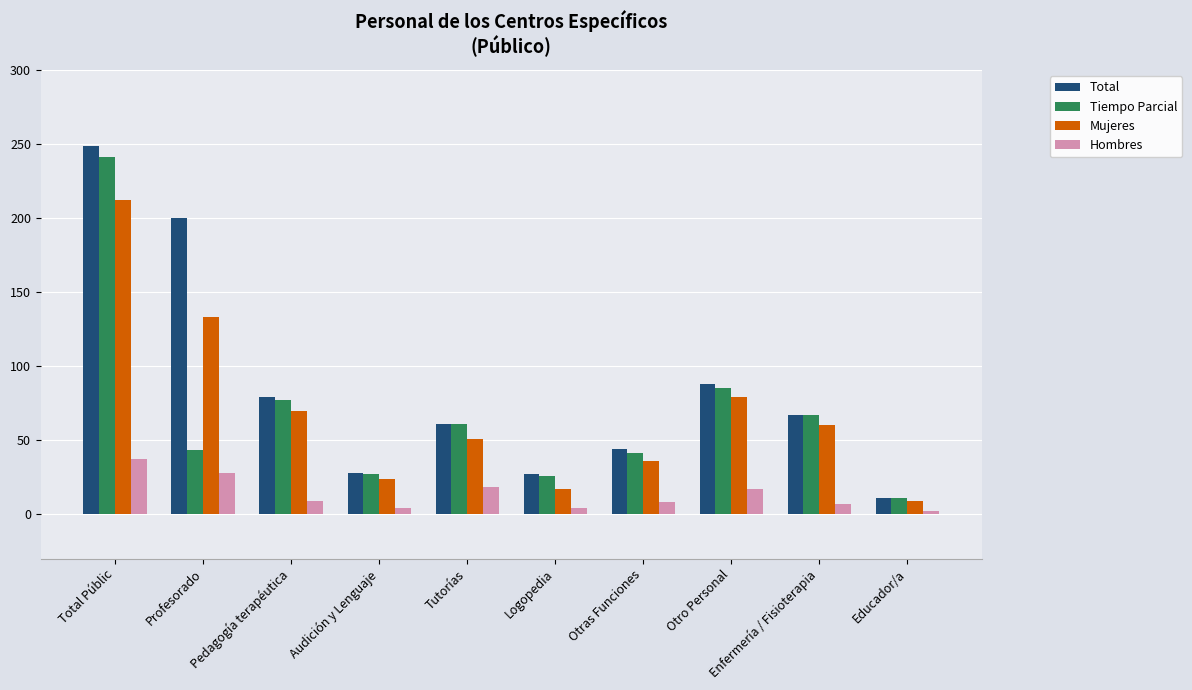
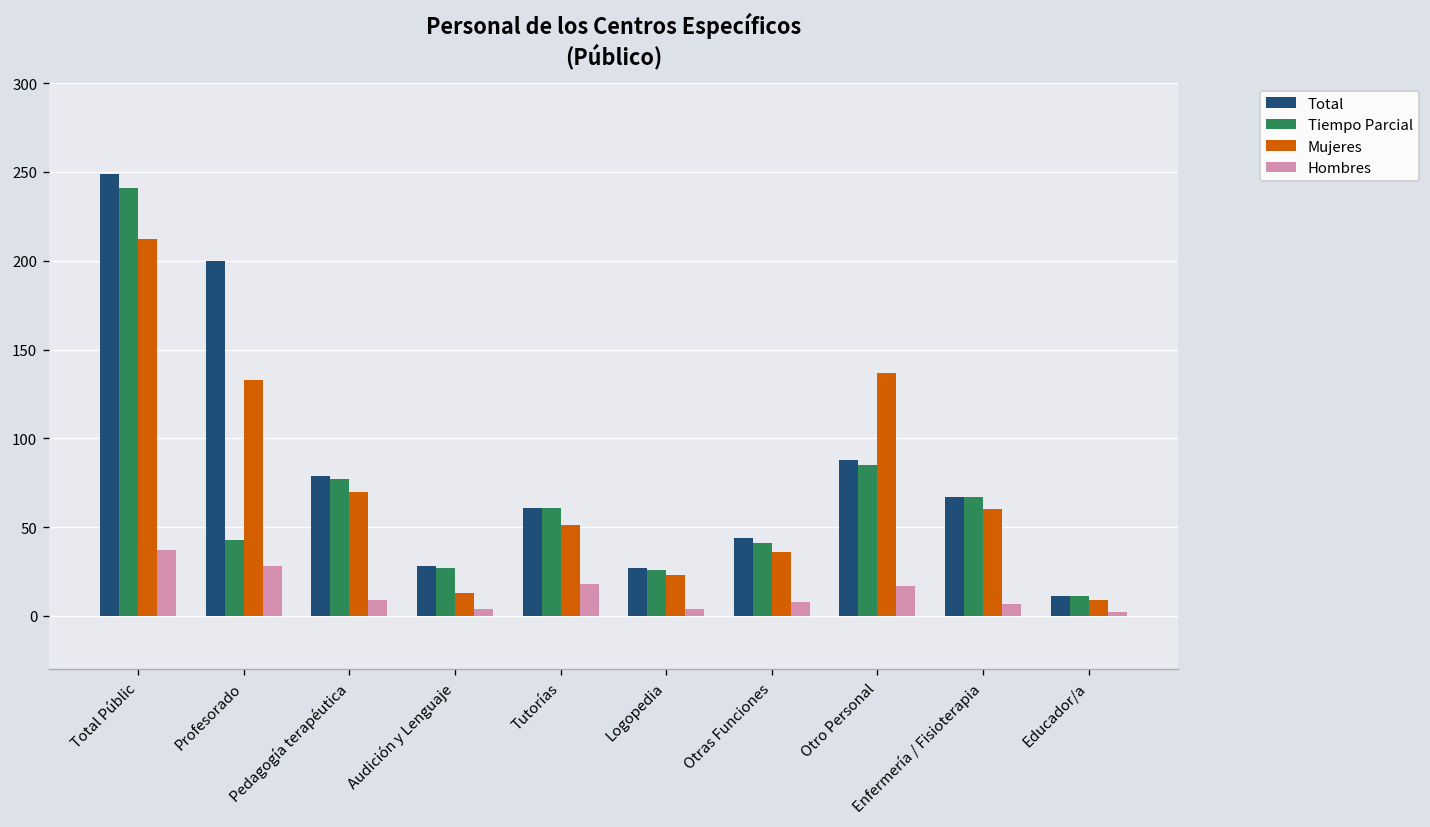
Mujeres, Audición y Lenguaje: 24 -> 13
Mujeres, Logopedia: 17 -> 23
Mujeres, Otro Personal: 79 -> 137
